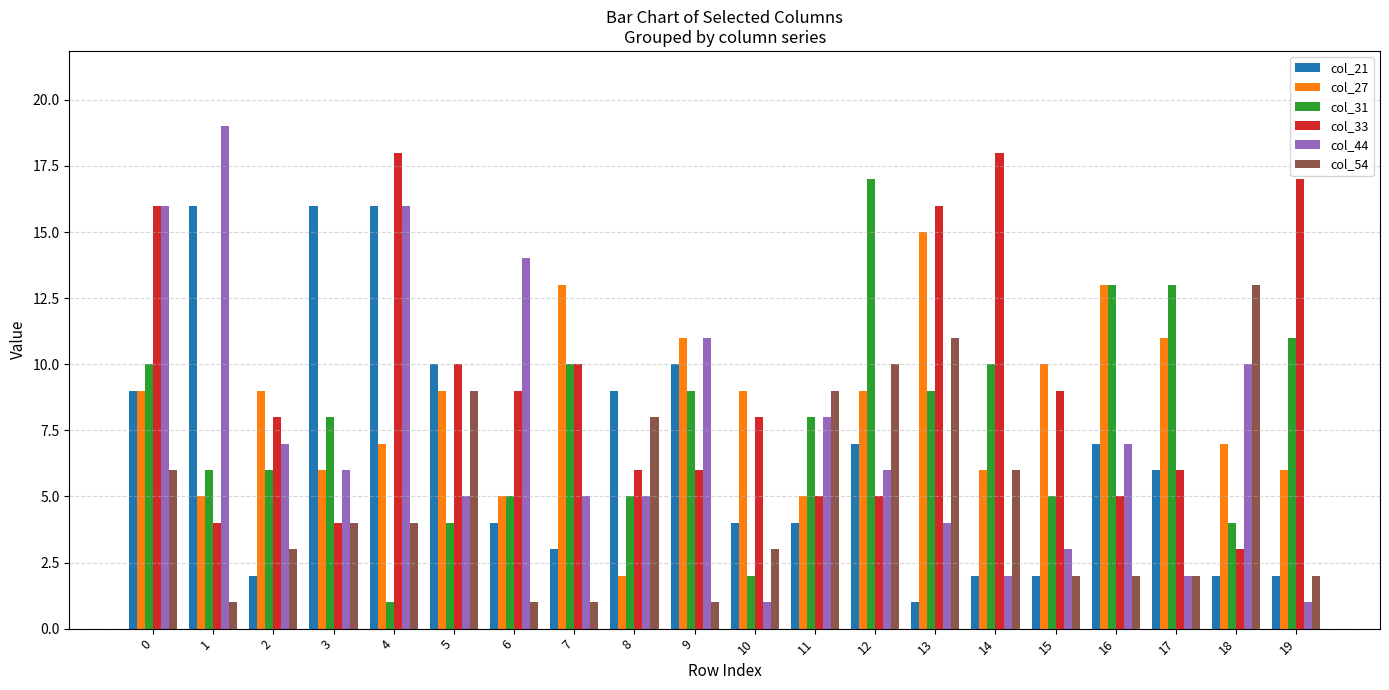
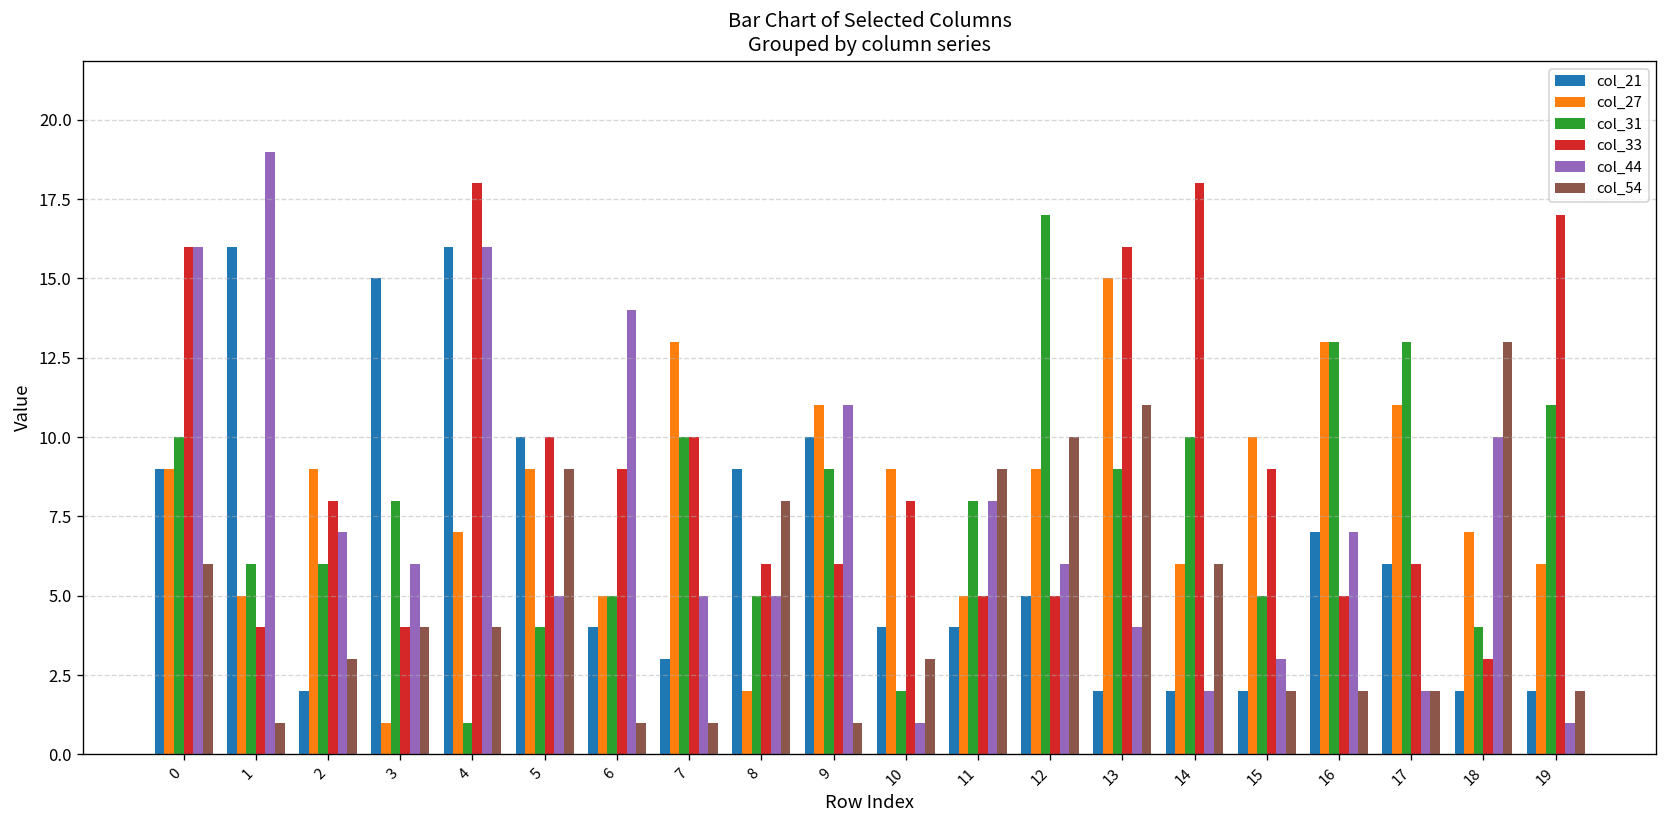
col_21, 3: 16 -> 15
col_27, 3: 6 -> 1
col_21, 12: 7 -> 5
col_21, 13: 1 -> 2
